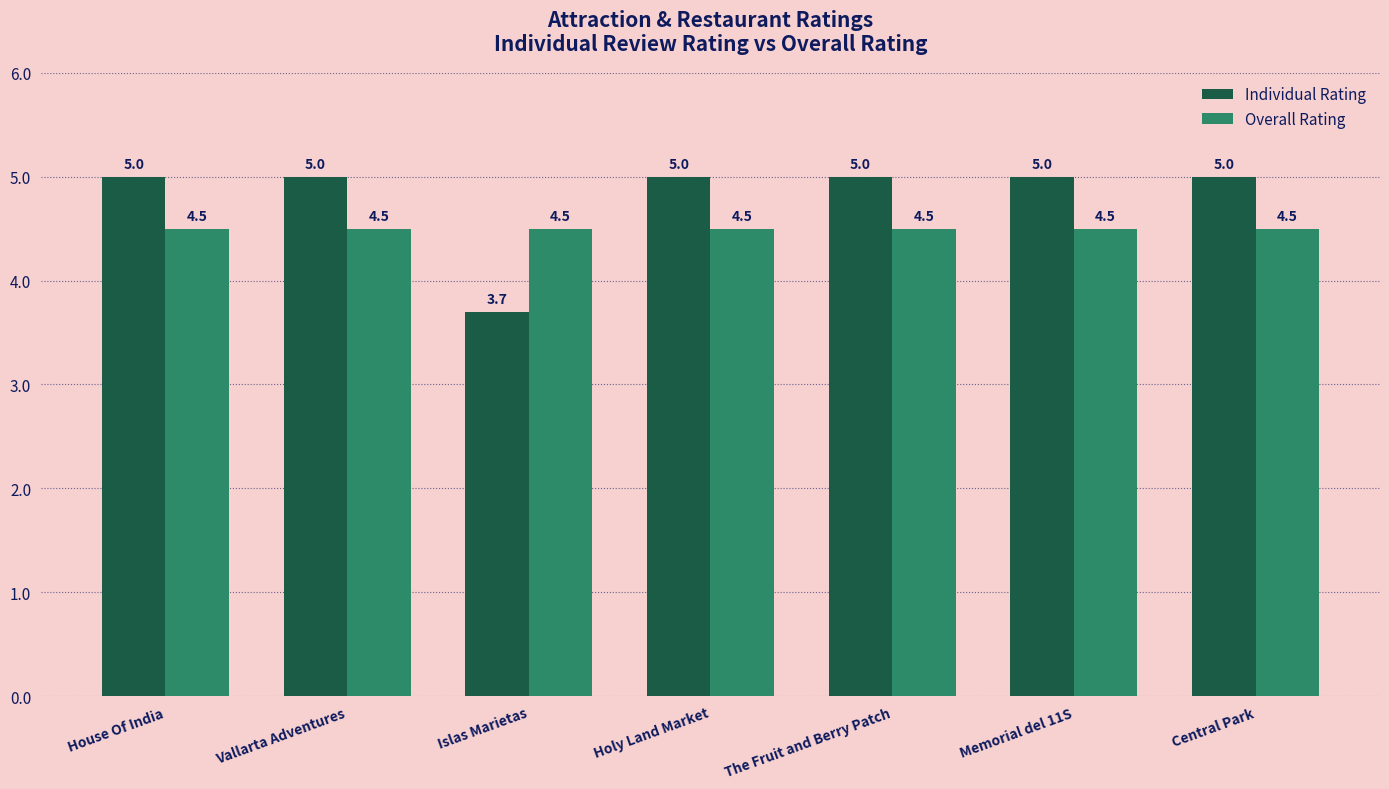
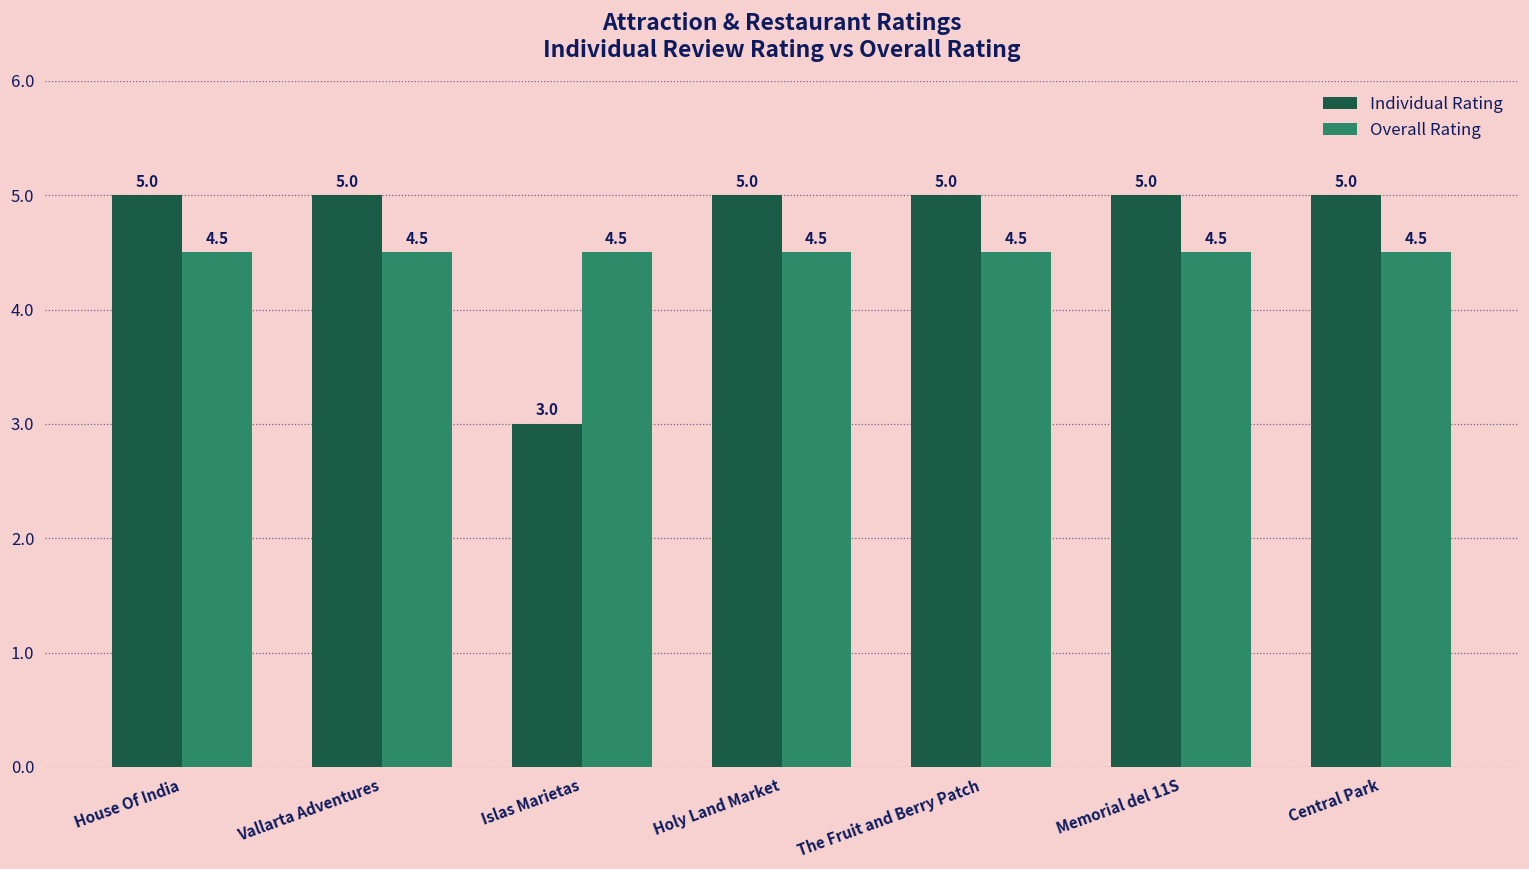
Individual Rating, Islas Marietas: 3.7 -> 3.0
